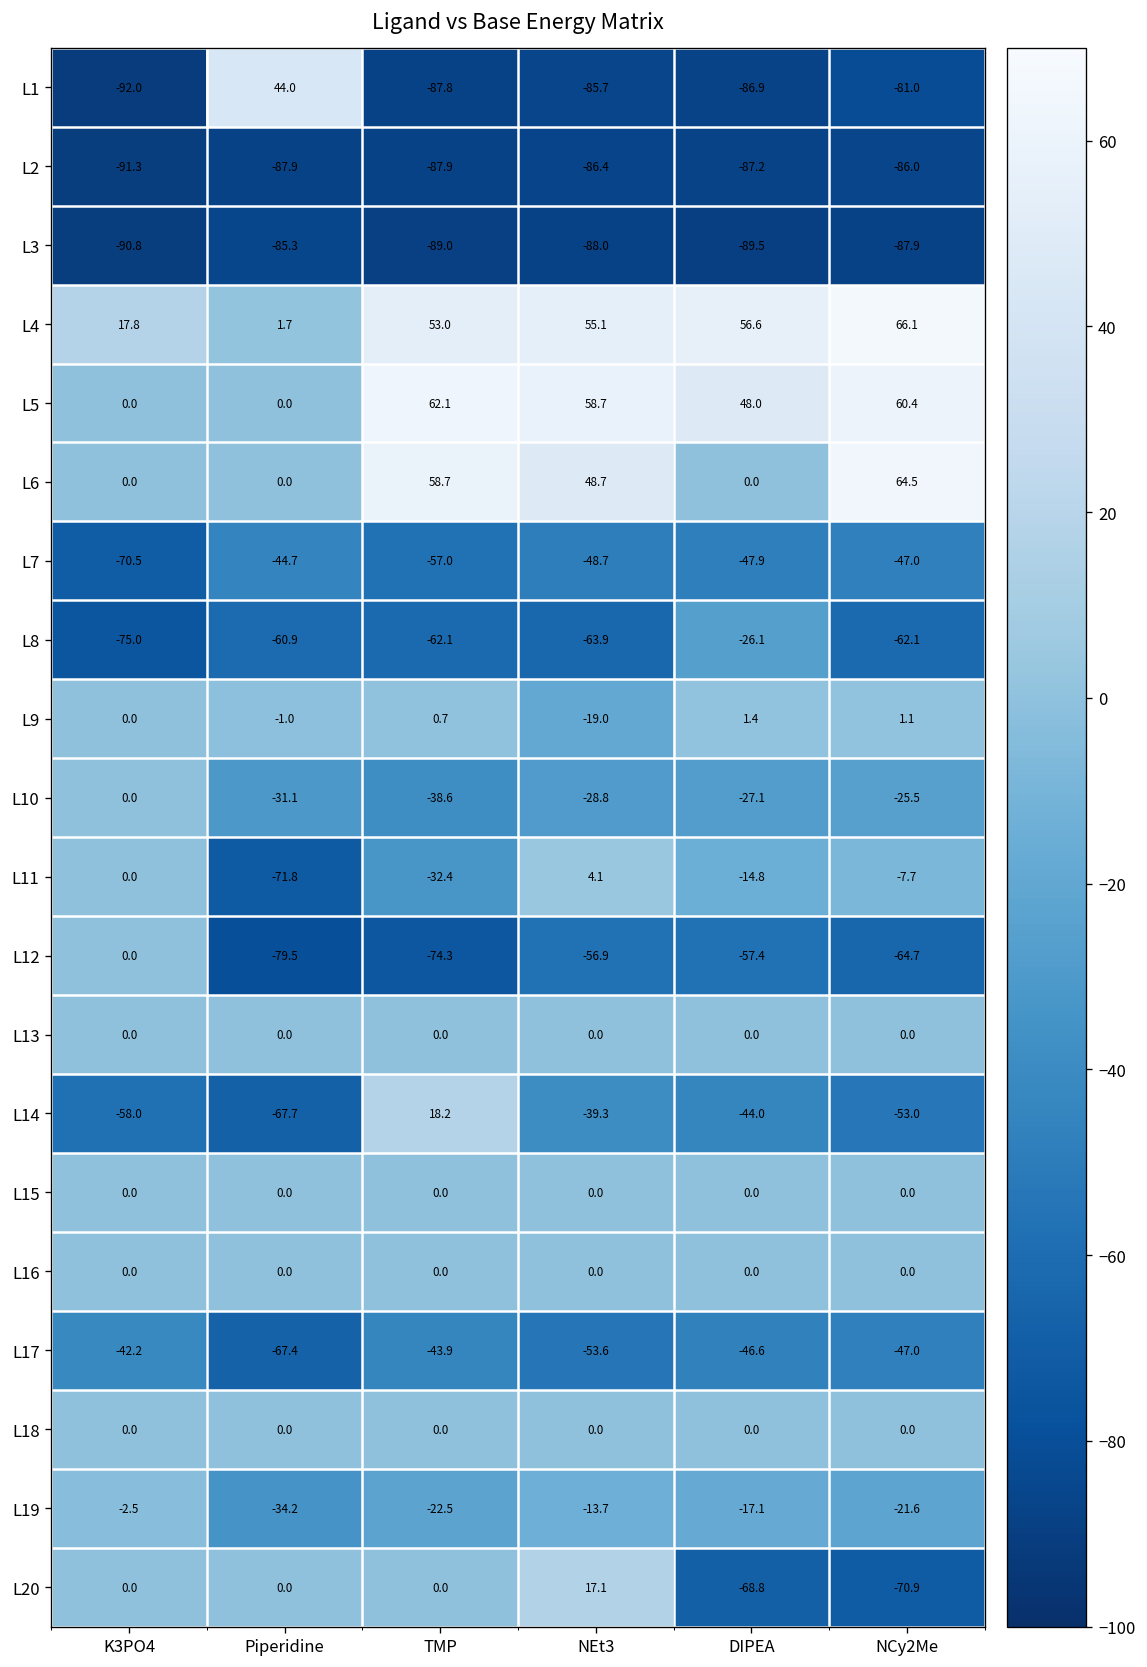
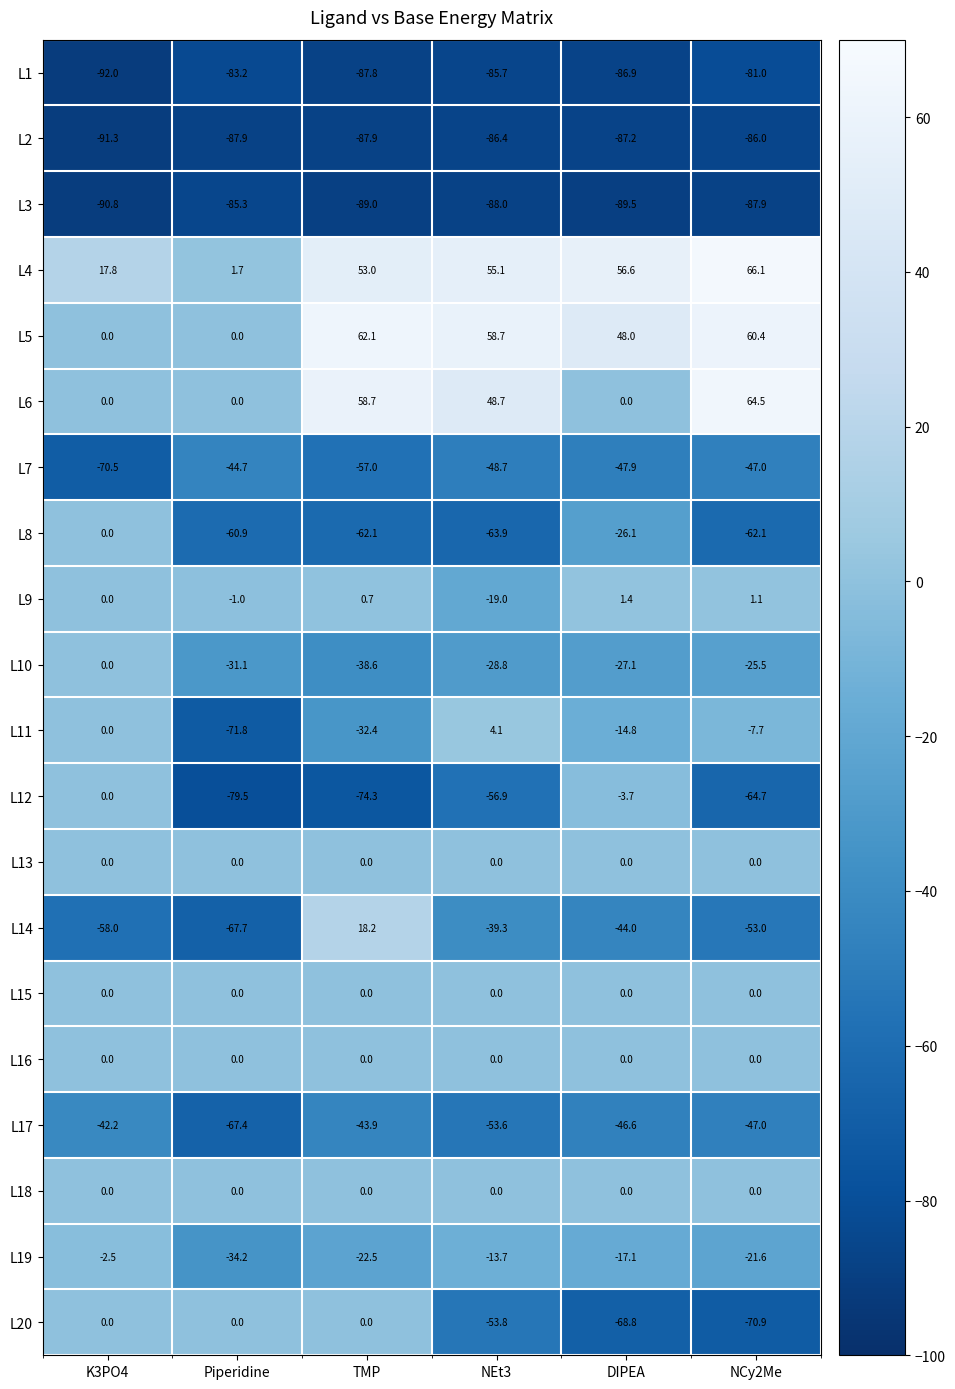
L1, Piperidine: 44.0 -> -83.2
L8, K3PO4: -75.0 -> 0.0
L12, DIPEA: -57.4 -> -3.7
L20, NEt3: 17.1 -> -53.8
